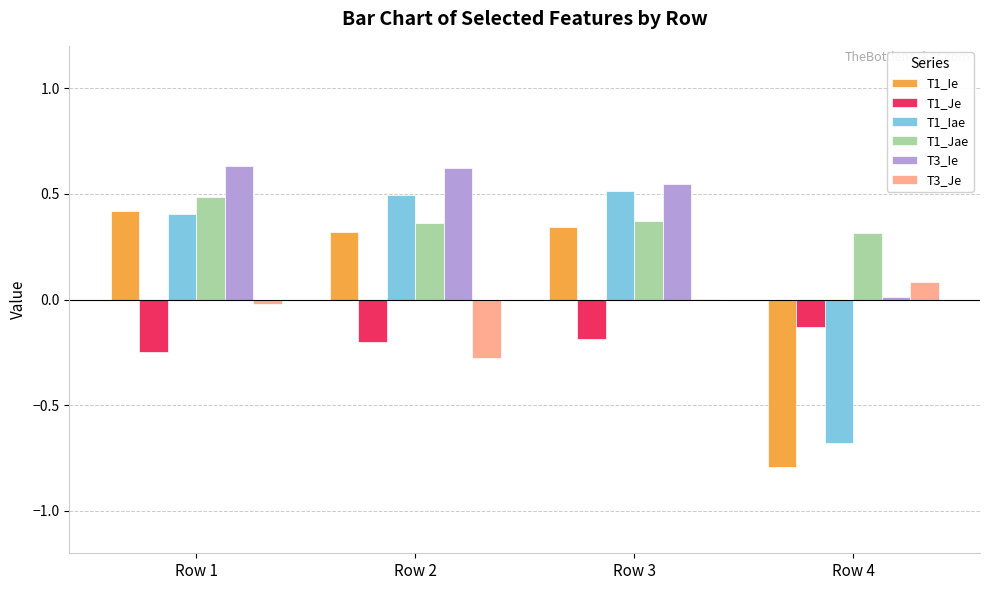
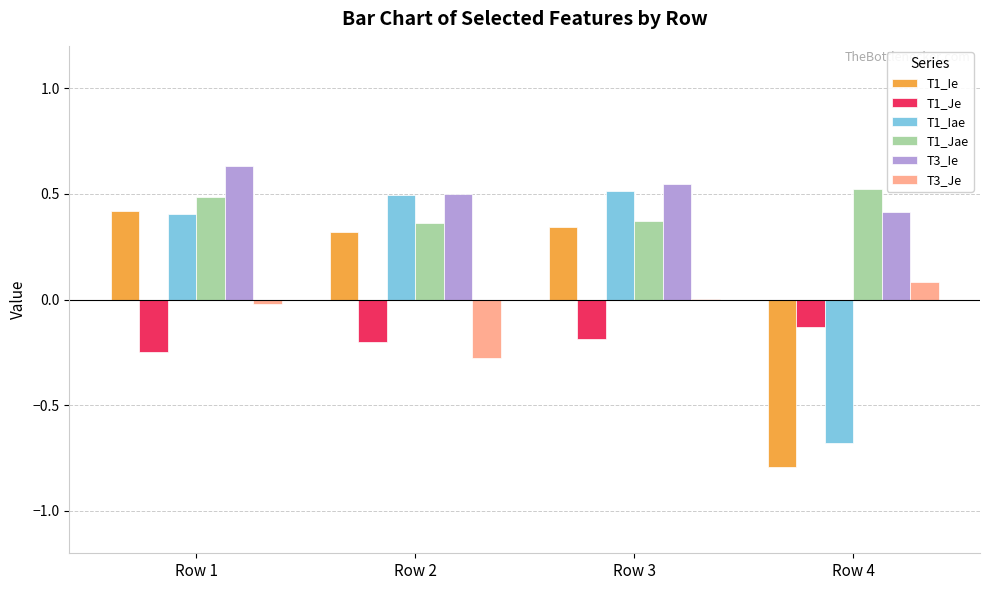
T3_Ie, Row 2: 0.62 -> 0.50
T1_Jae, Row 4: 0.31 -> 0.52
T3_Ie, Row 4: 0.01 -> 0.41
